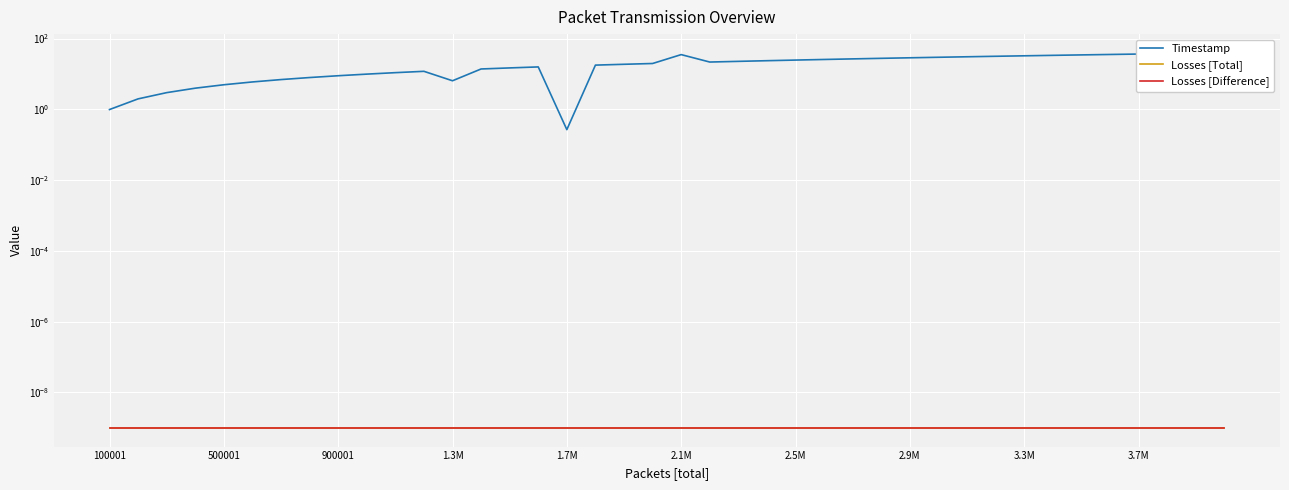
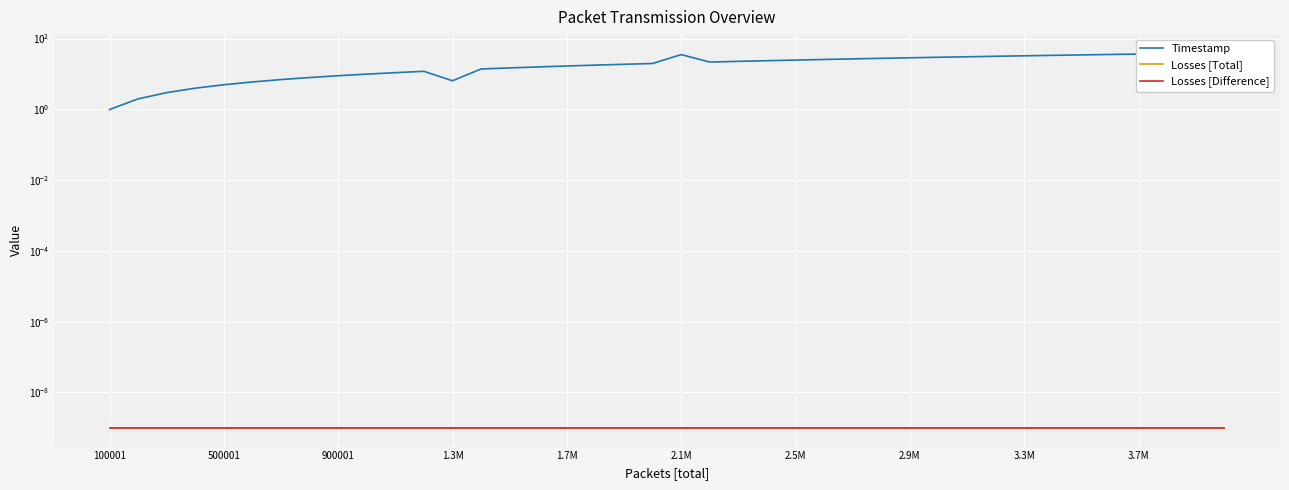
Timestamp, 1.7M: 0.3 -> 20
